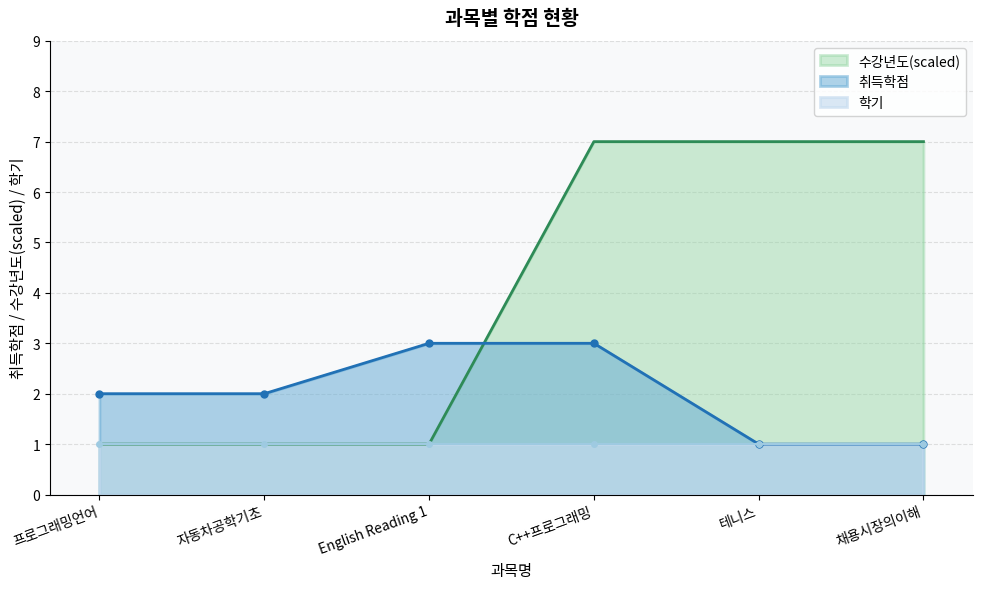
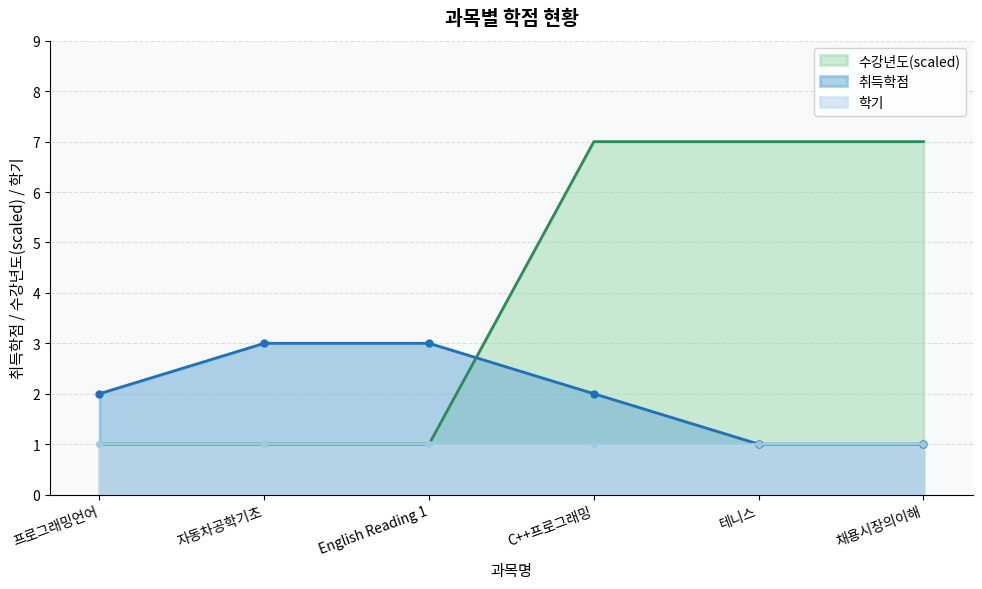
취득학점, 자동차공학기초: 2 -> 3
취득학점, C++프로그래밍: 3 -> 2
